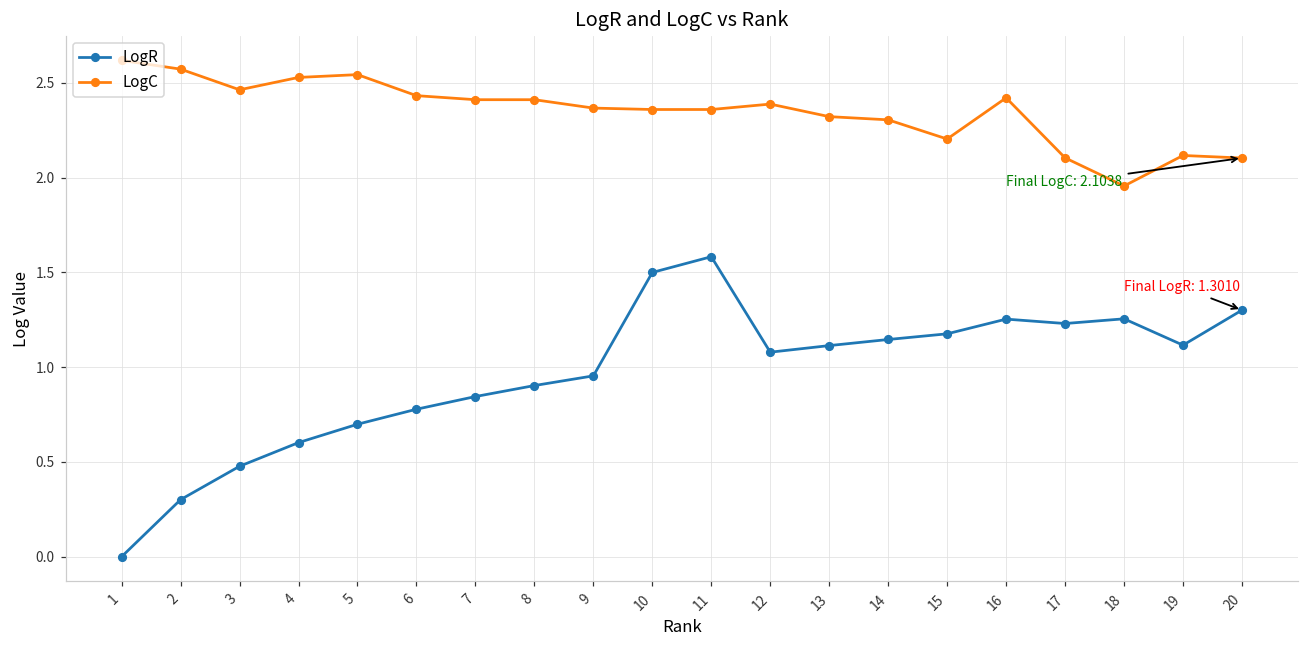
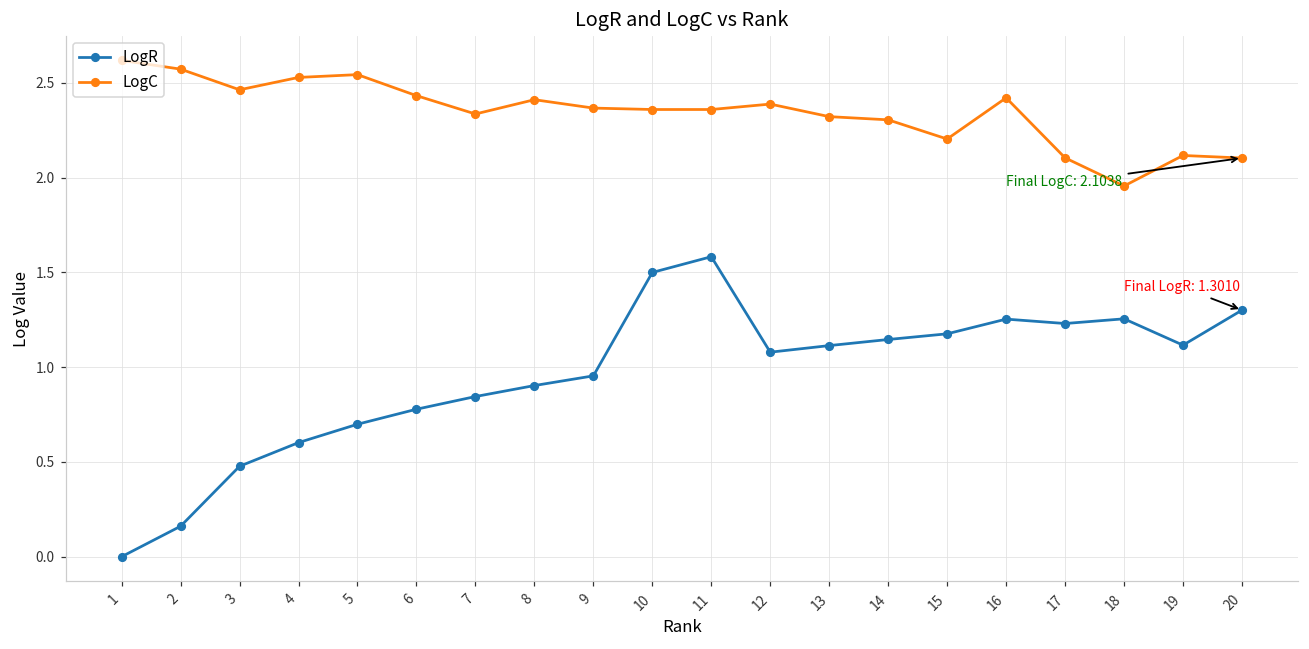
LogR, 2: 0.30 -> 0.16
LogC, 7: 2.41 -> 2.34
